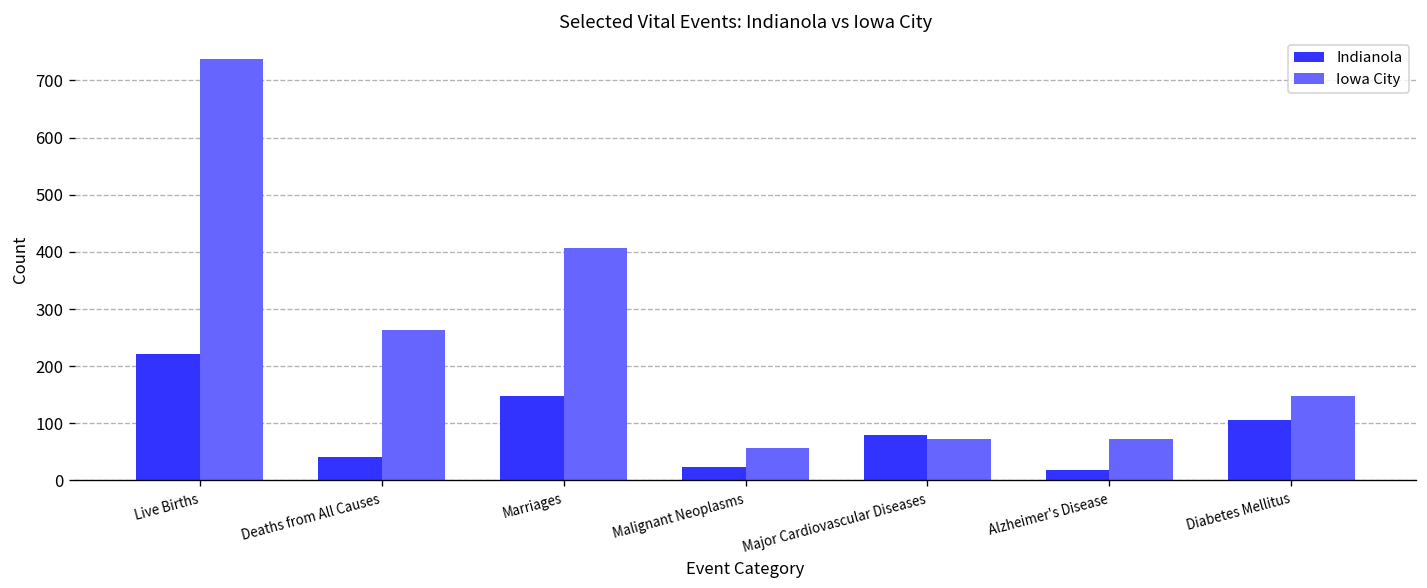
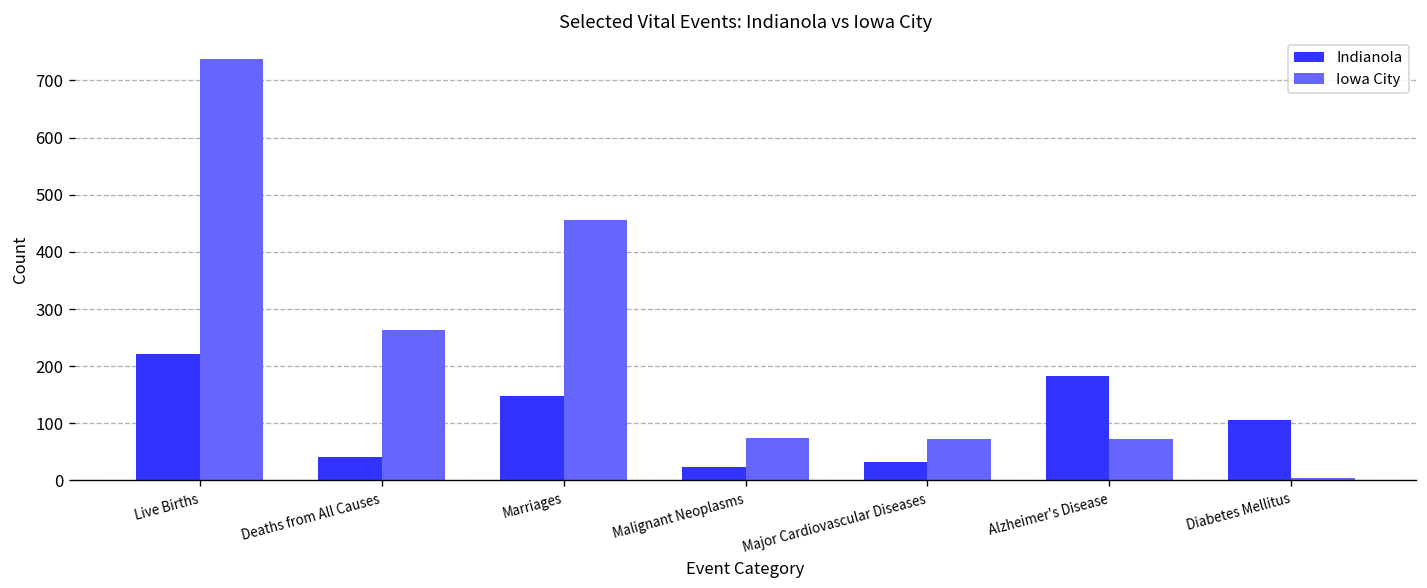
Iowa City, Marriages: 410 -> 460
Iowa City, Malignant Neoplasms: 60 -> 70
Indianola, Major Cardiovascular Diseases: 80 -> 30
Indianola, Alzheimer's Disease: 20 -> 180
Iowa City, Diabetes Mellitus: 150 -> 10
